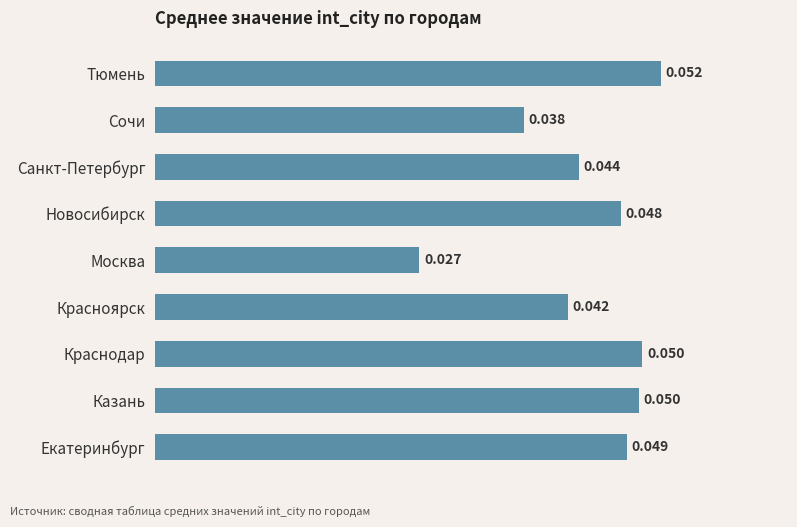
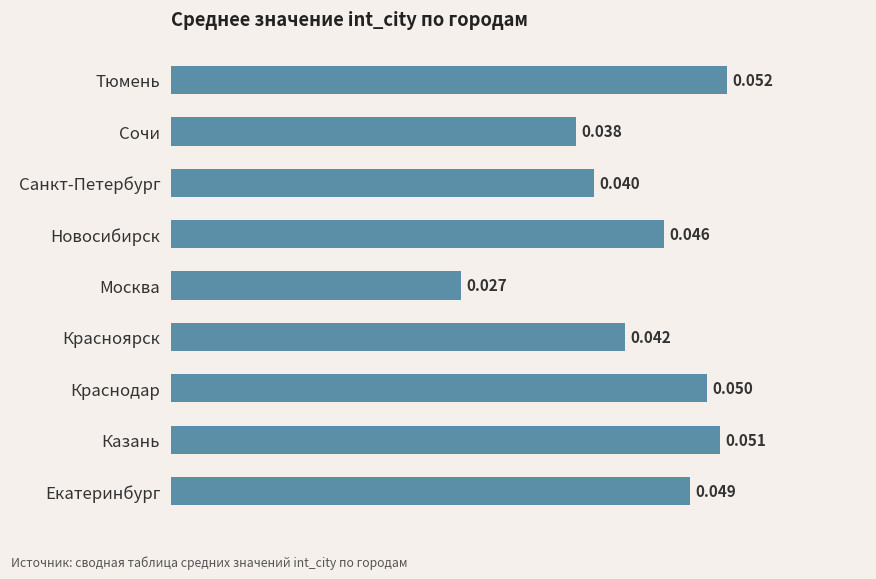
Санкт-Петербург: 0.044 -> 0.040
Новосибирск: 0.048 -> 0.046
Казань: 0.050 -> 0.051
